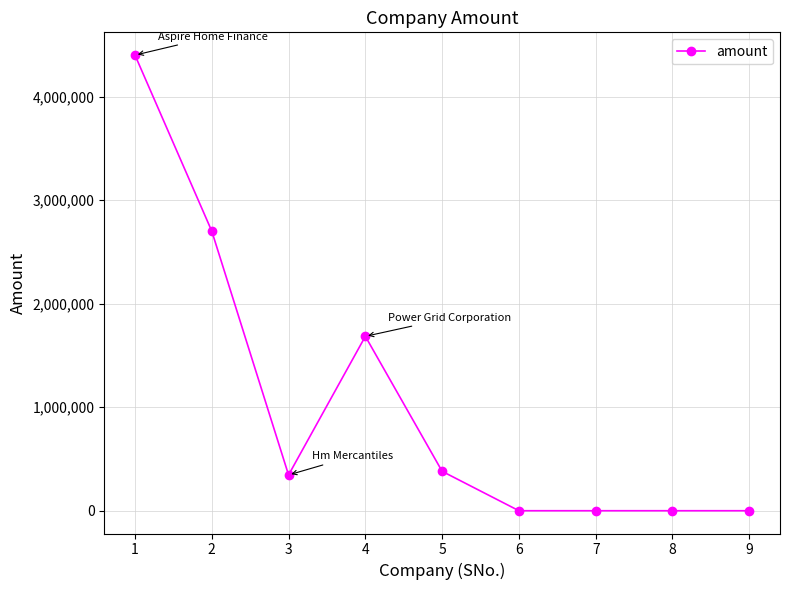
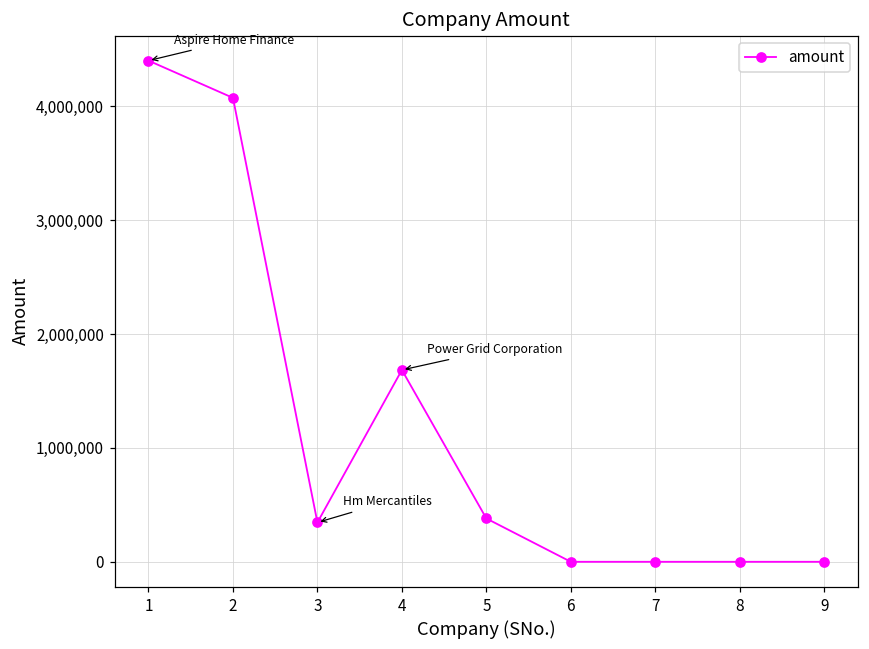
2: 2,700,000 -> 4,070,000
